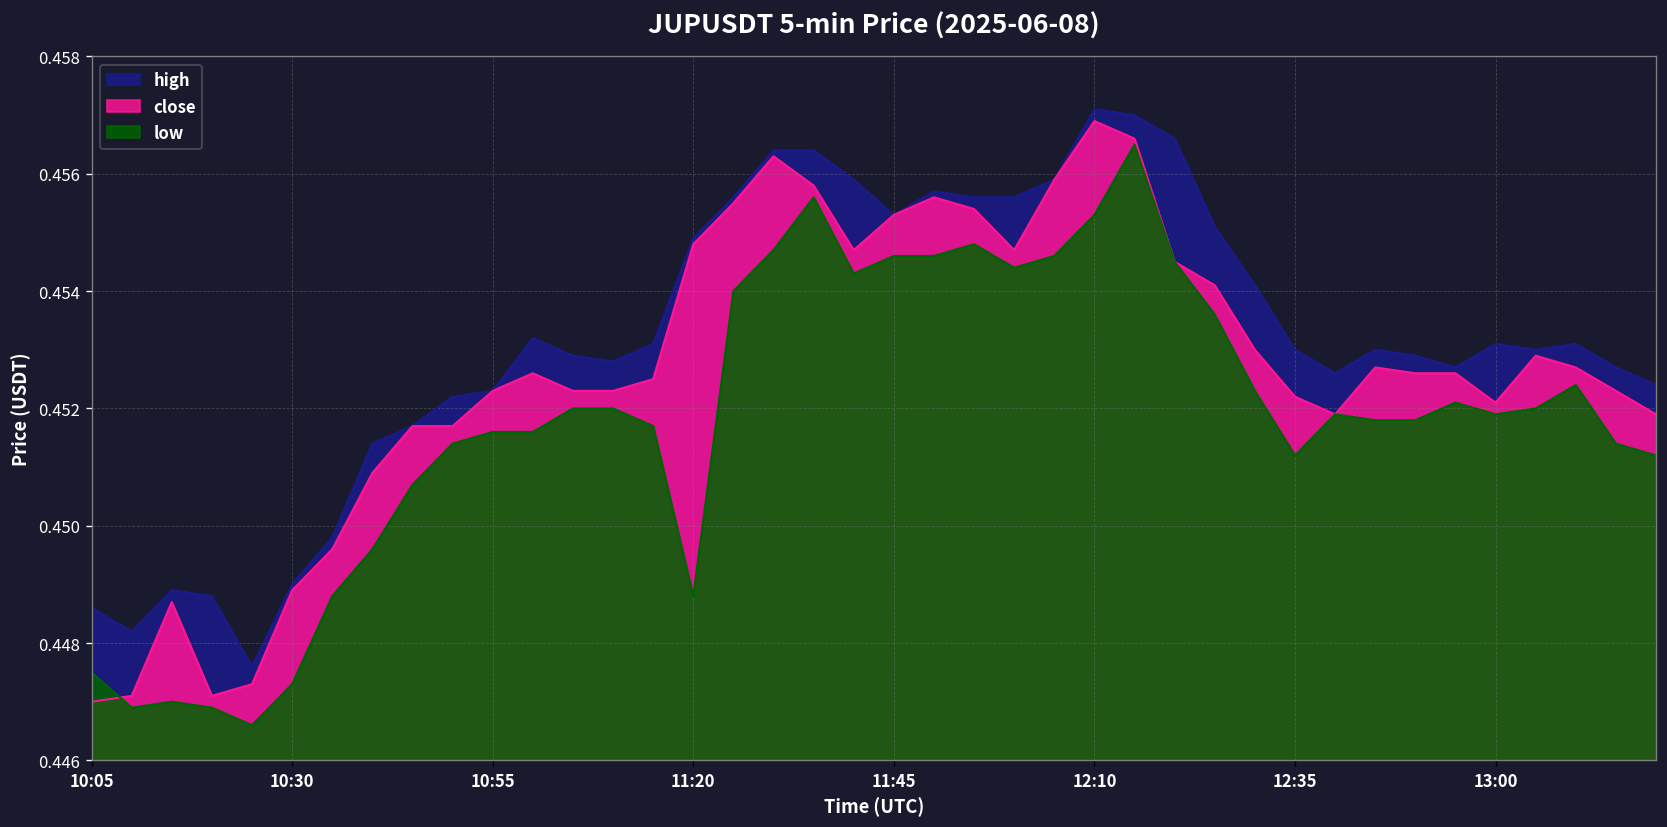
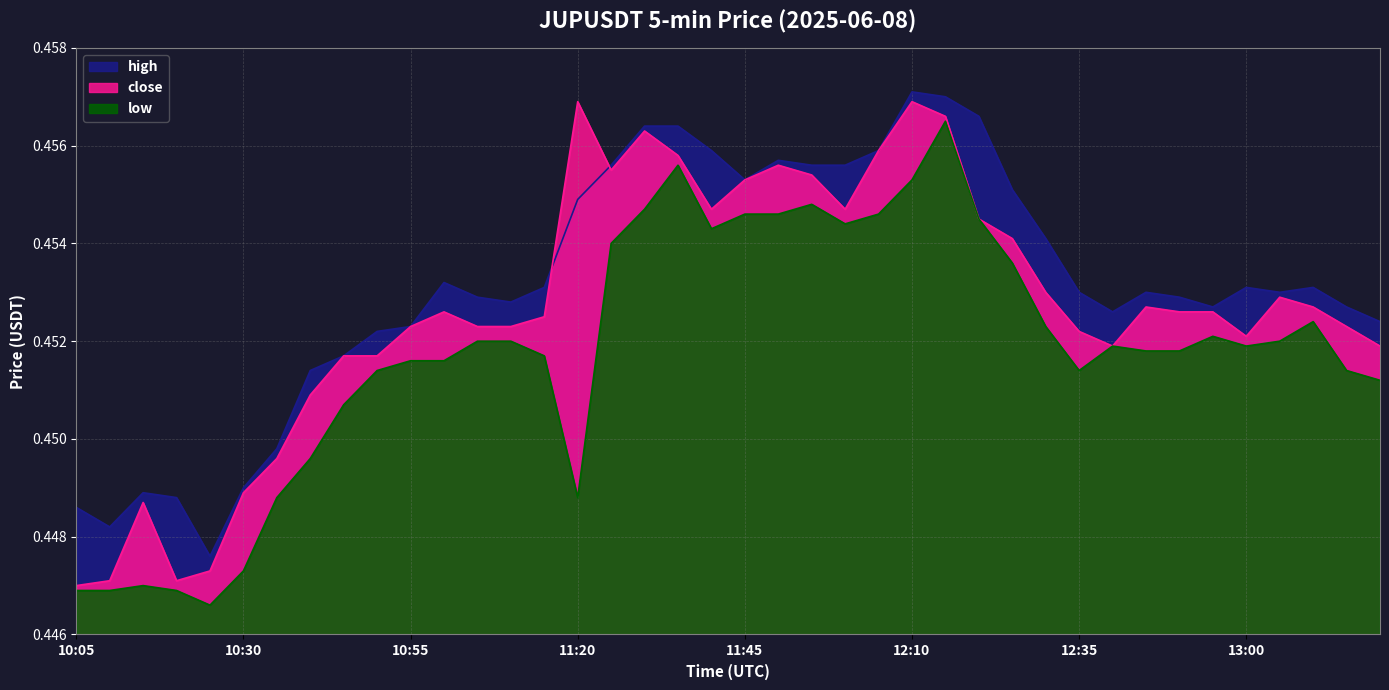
low, 10:05: 0.4475 -> 0.4469
close, 11:20: 0.4548 -> 0.4569
low, 12:35: 0.4512 -> 0.4514
